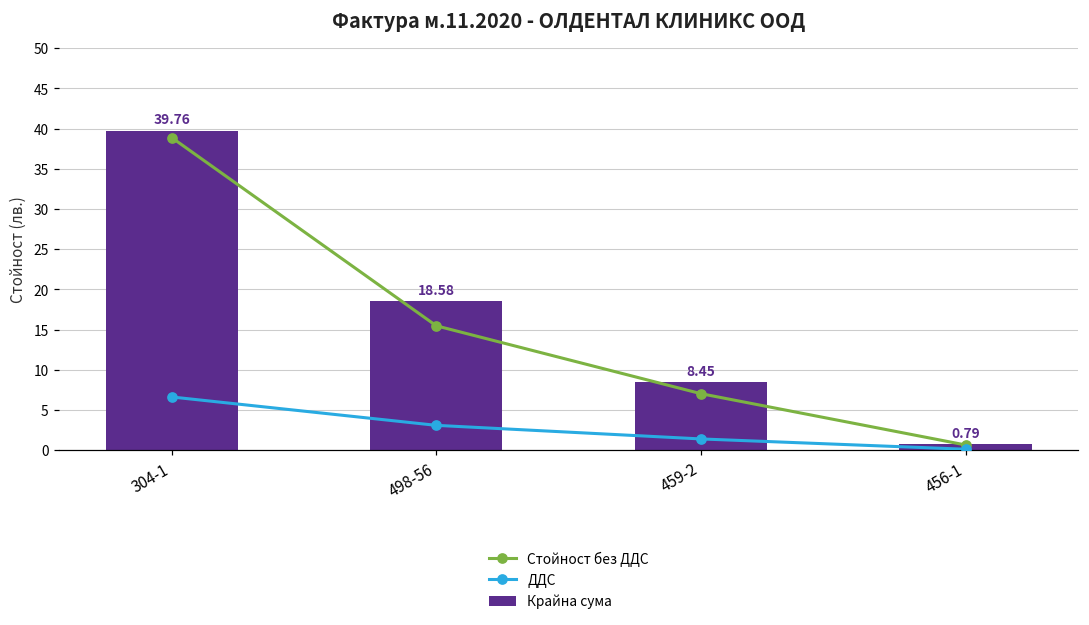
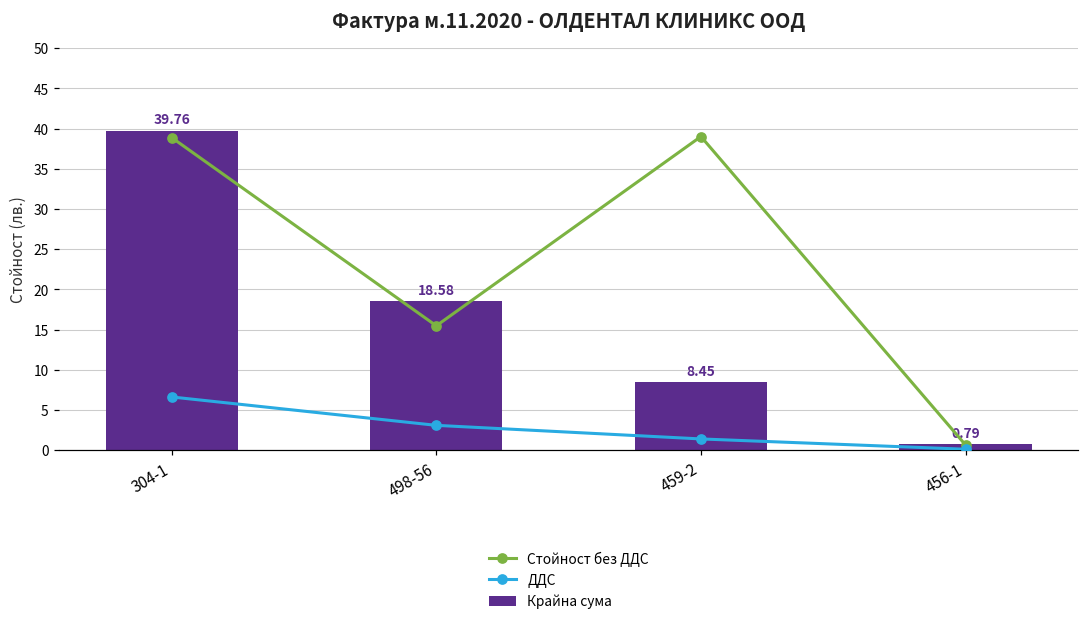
Стойност без ДДС, 459-2: 7 -> 39
